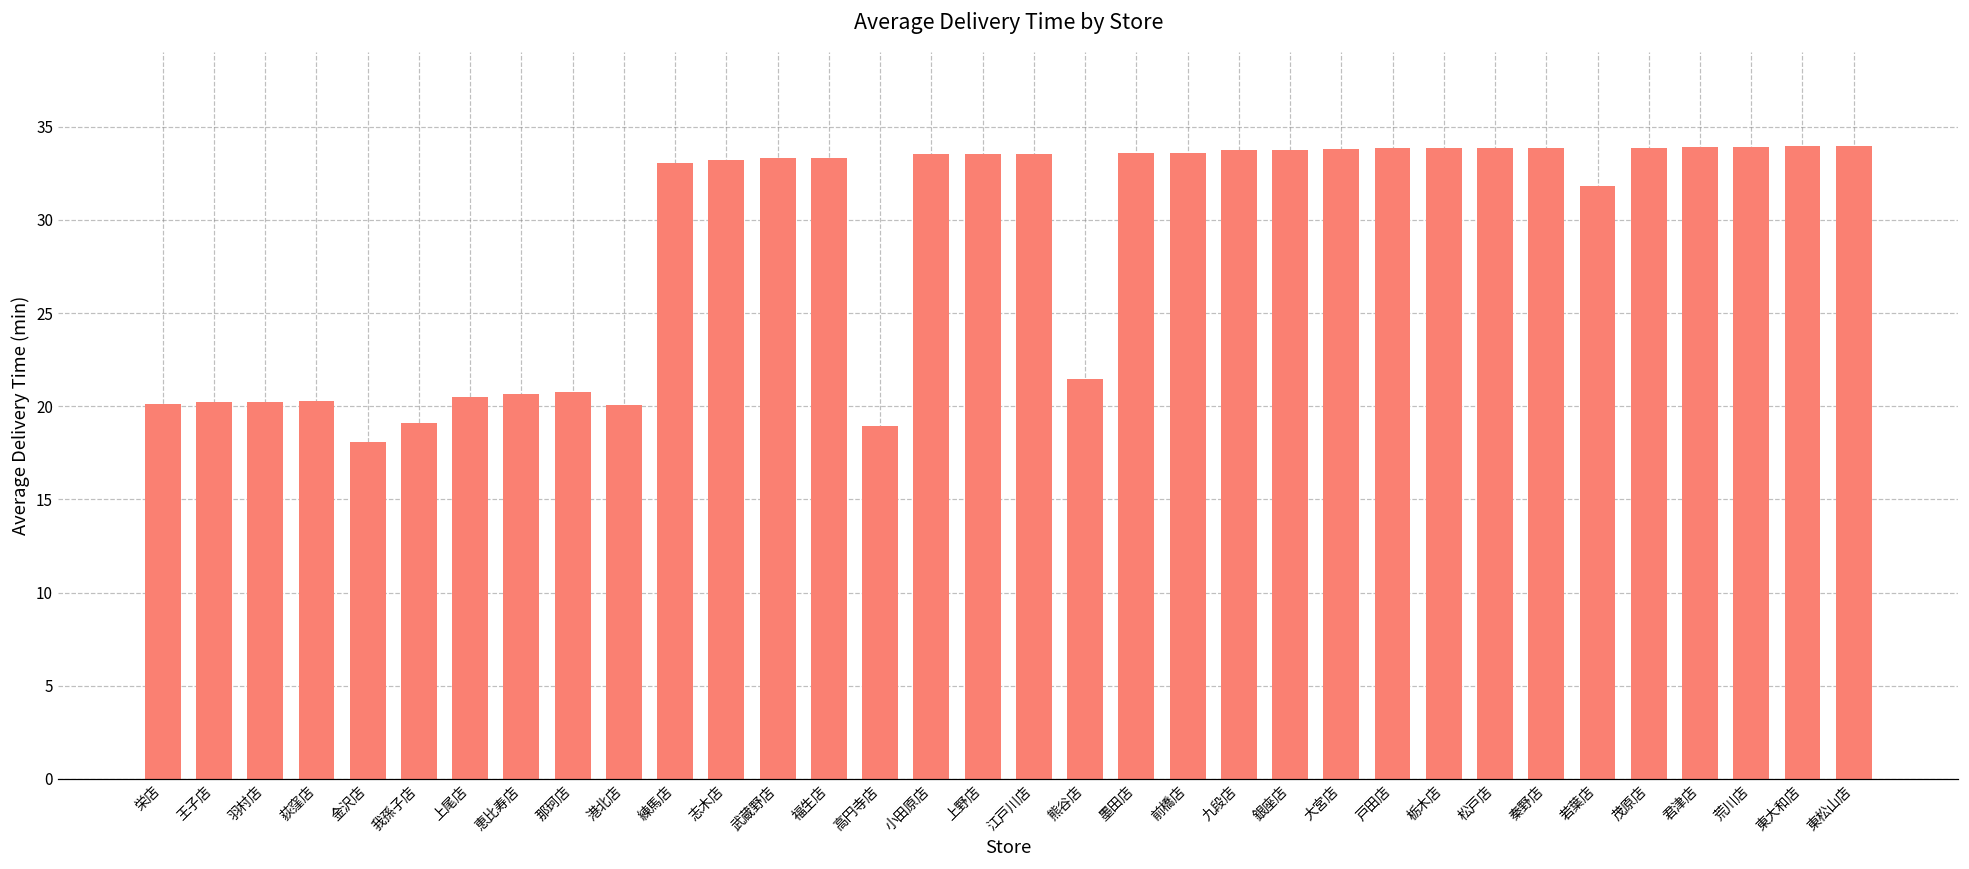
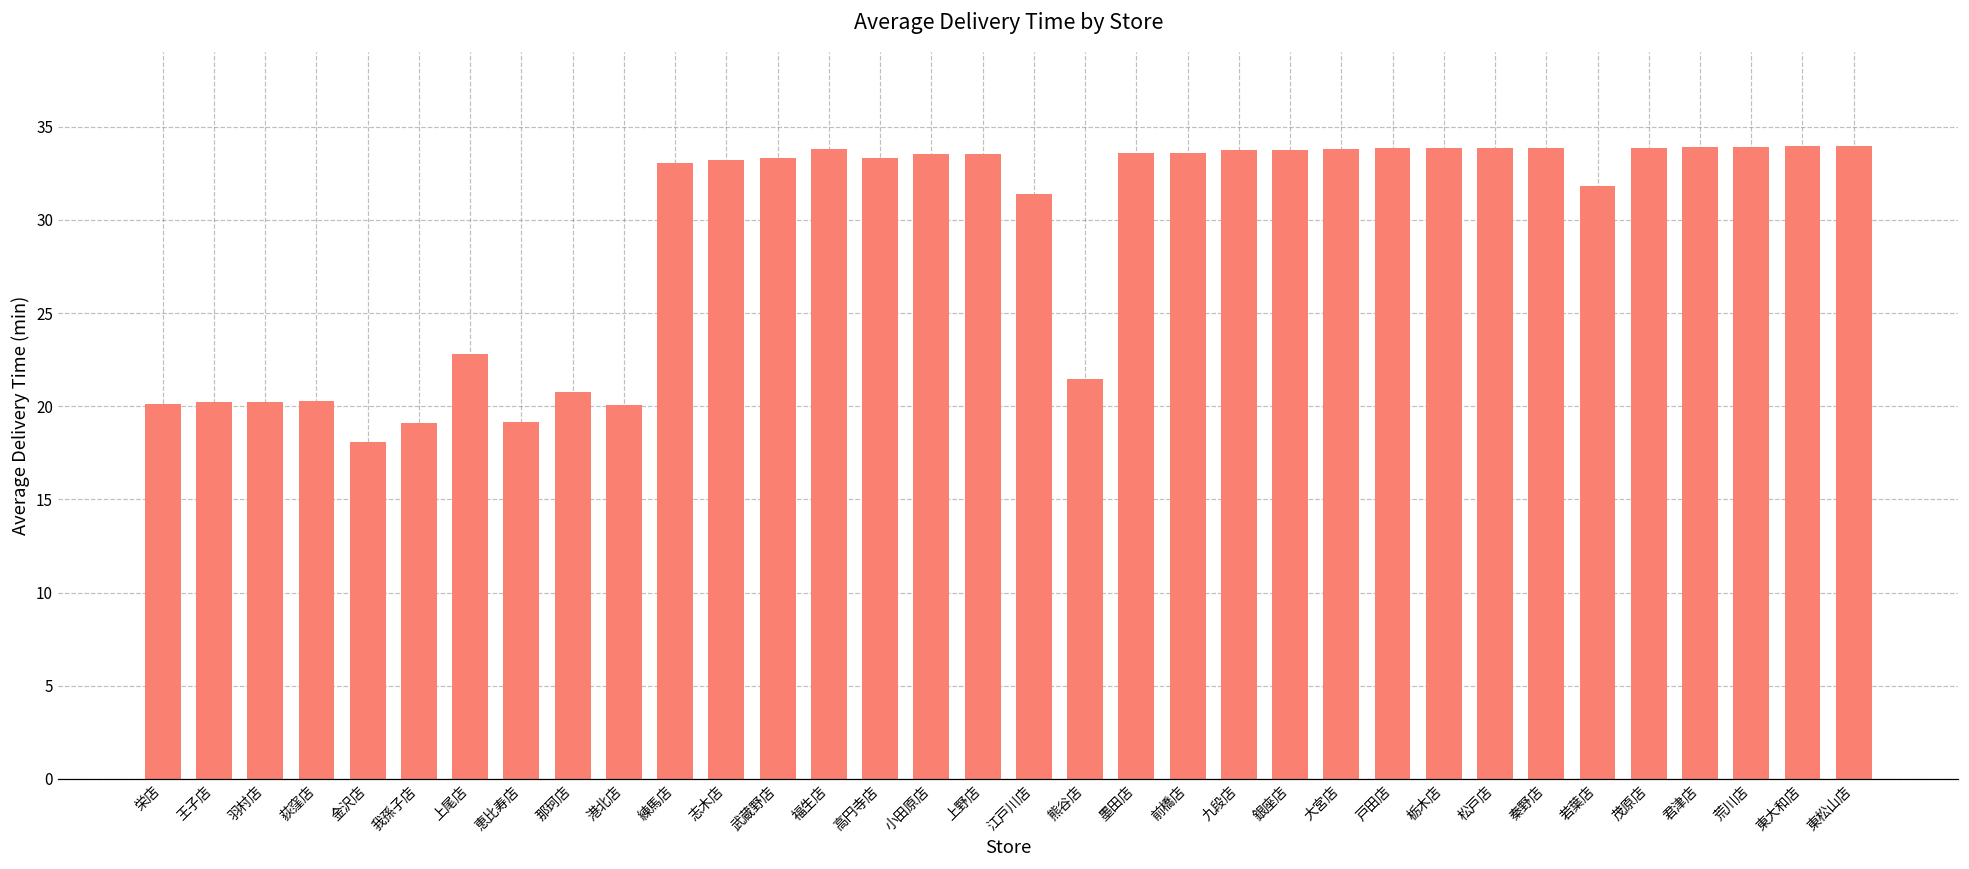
上尾店: 20.5 -> 22.8
恵比寿店: 20.7 -> 19.2
福生店: 33.3 -> 33.8
高円寺店: 19.0 -> 33.3
江戸川店: 33.6 -> 31.4
